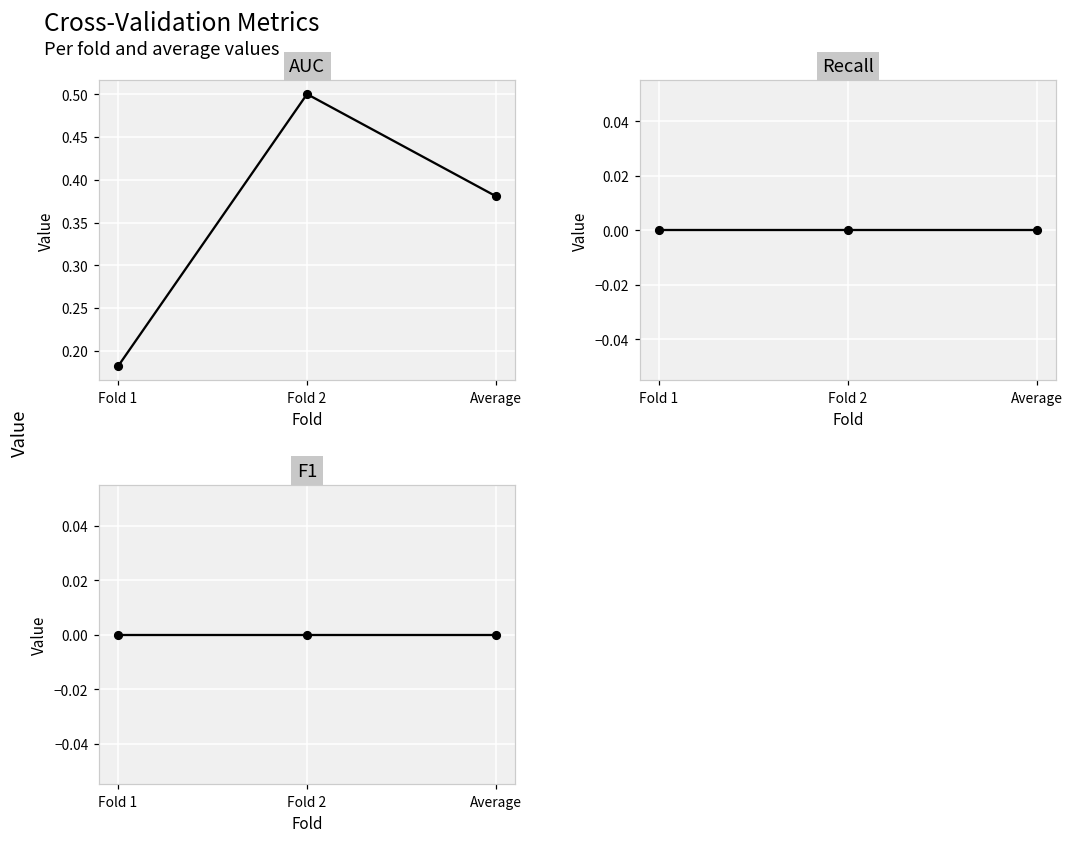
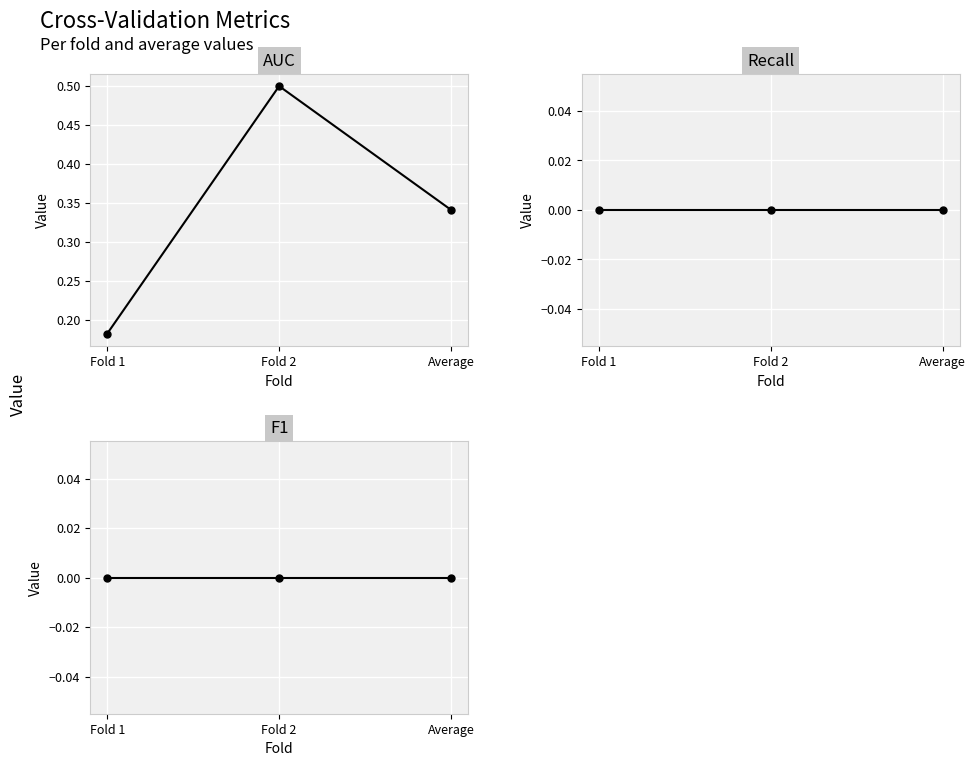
AUC, Average: 0.38 -> 0.34
